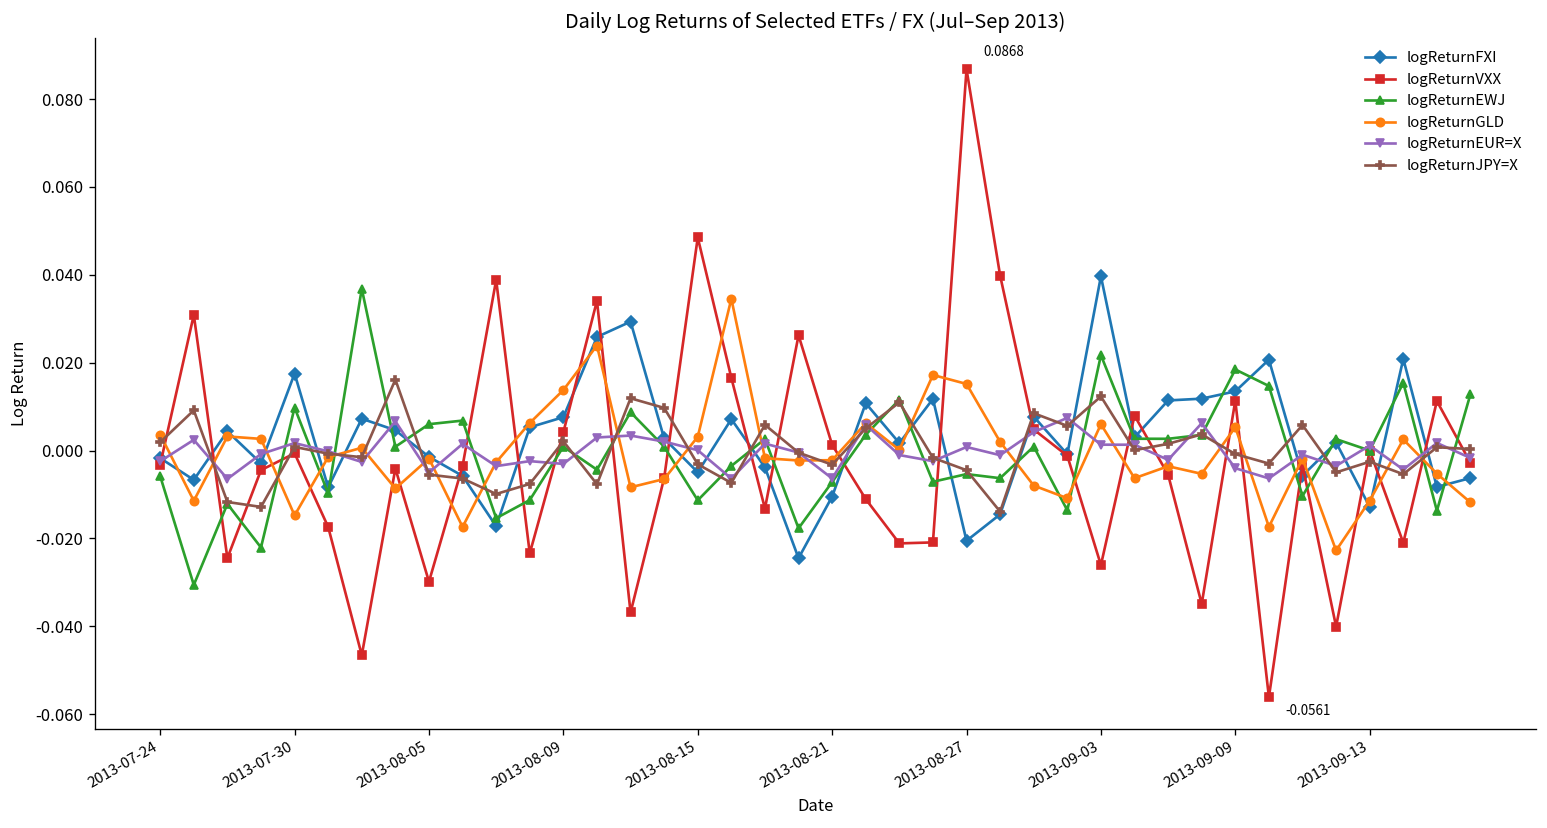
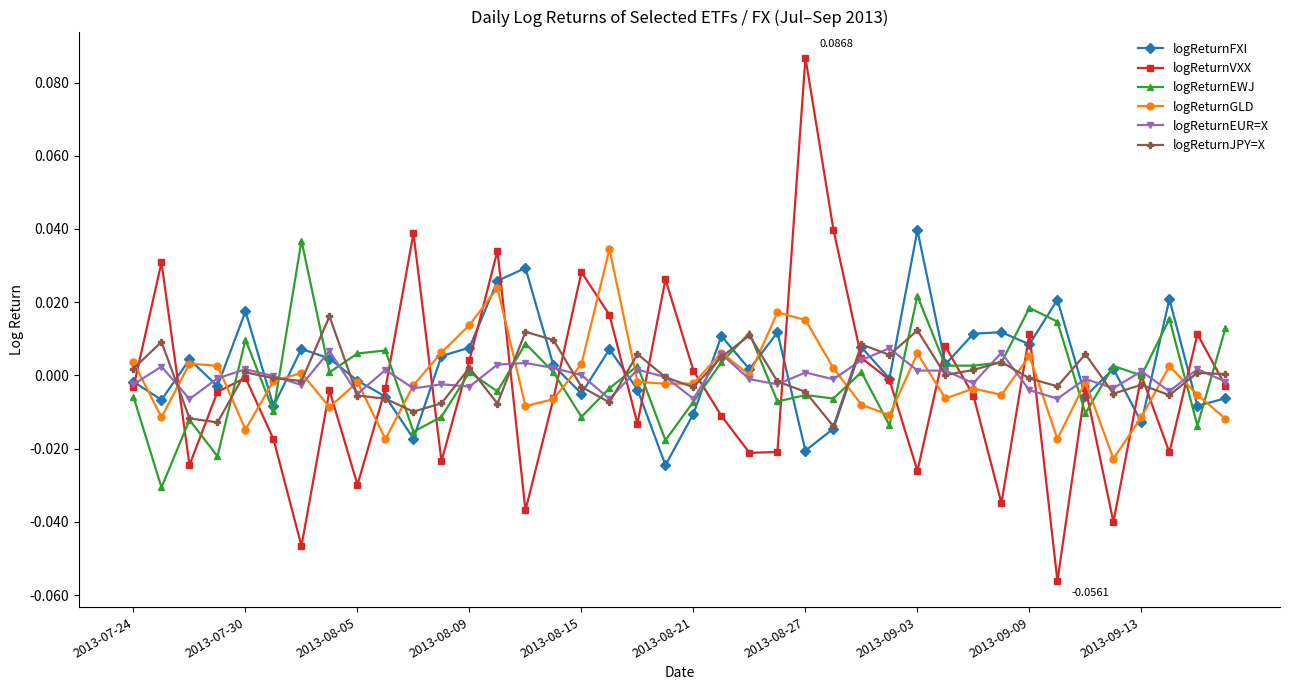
logReturnVXX, 2013-08-15: 0.048 -> 0.028
logReturnFXI, 2013-09-09: 0.013 -> 0.008
